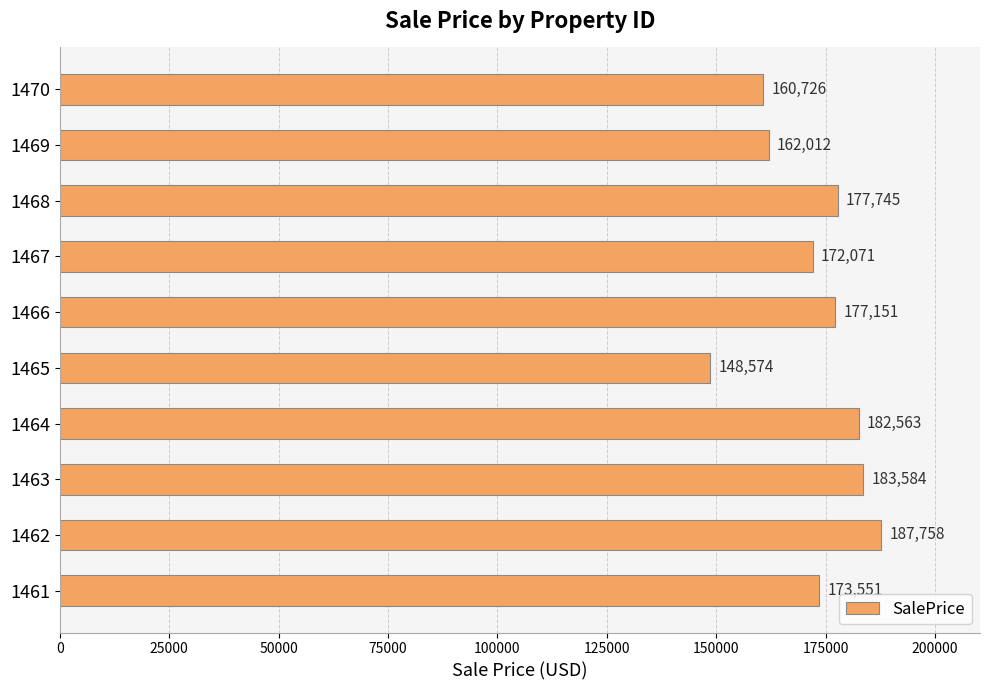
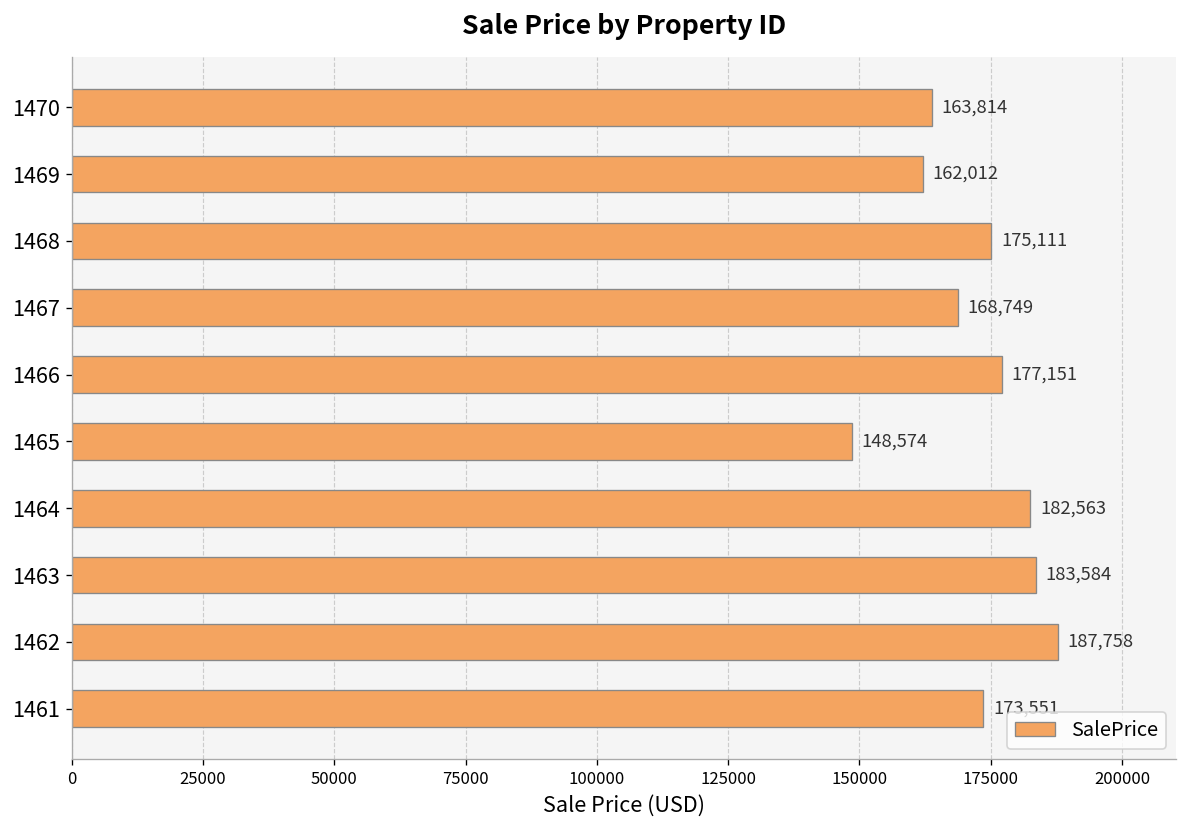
1470: 160,726 -> 163,814
1468: 177,745 -> 175,111
1467: 172,071 -> 168,749
